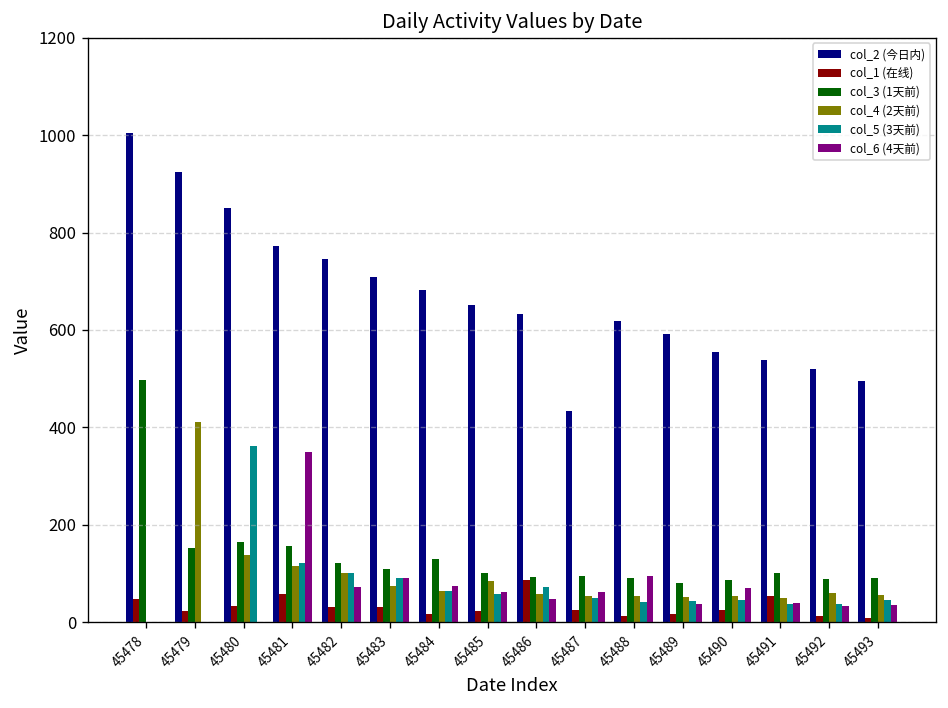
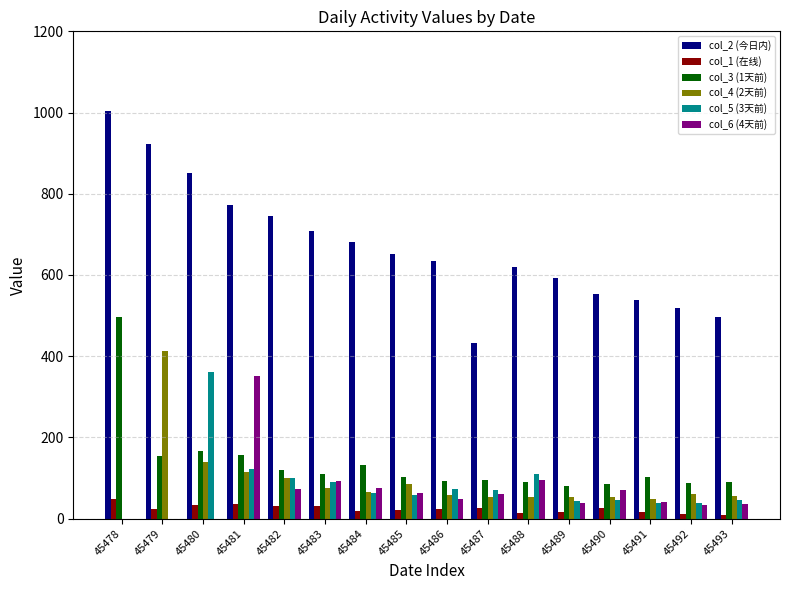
col_1 (在线), 45481: 60 -> 30
col_1 (在线), 45486: 90 -> 20
col_5 (3天前), 45487: 50 -> 70
col_5 (3天前), 45488: 40 -> 110
col_1 (在线), 45491: 50 -> 20
